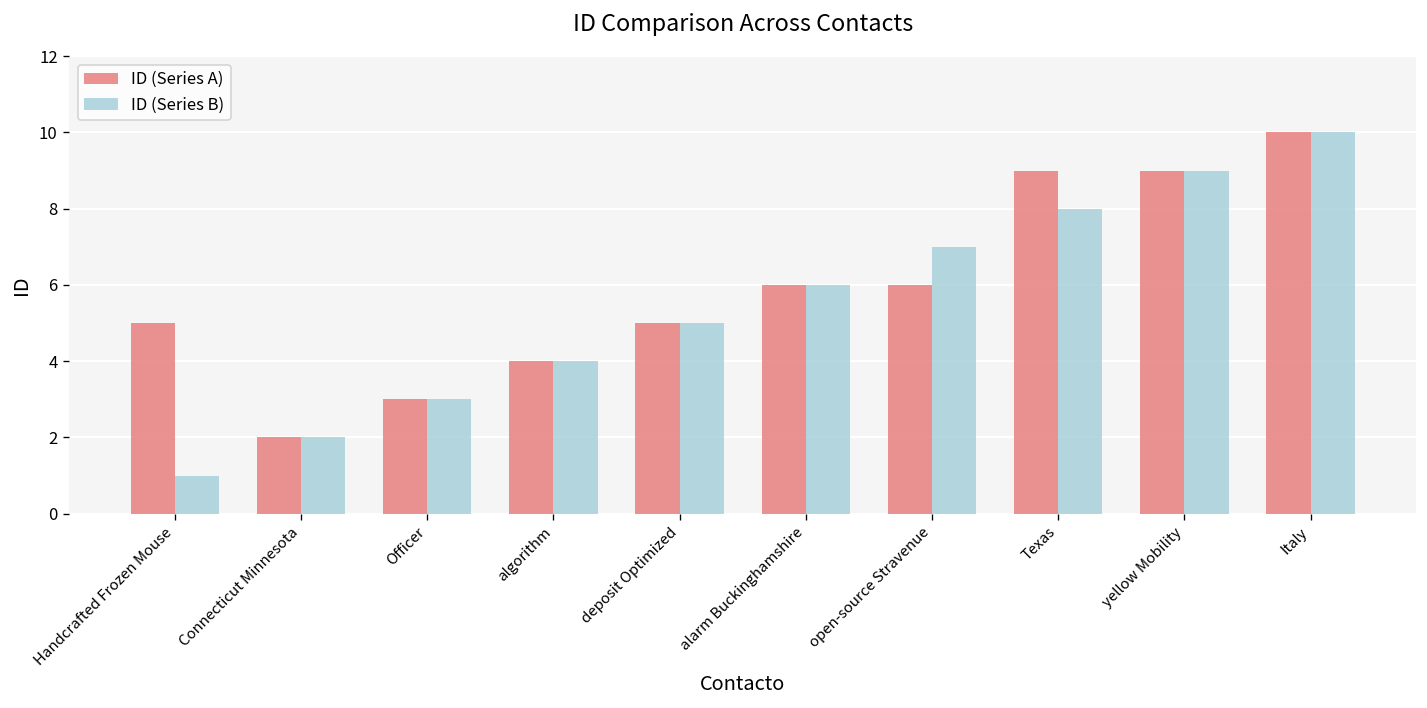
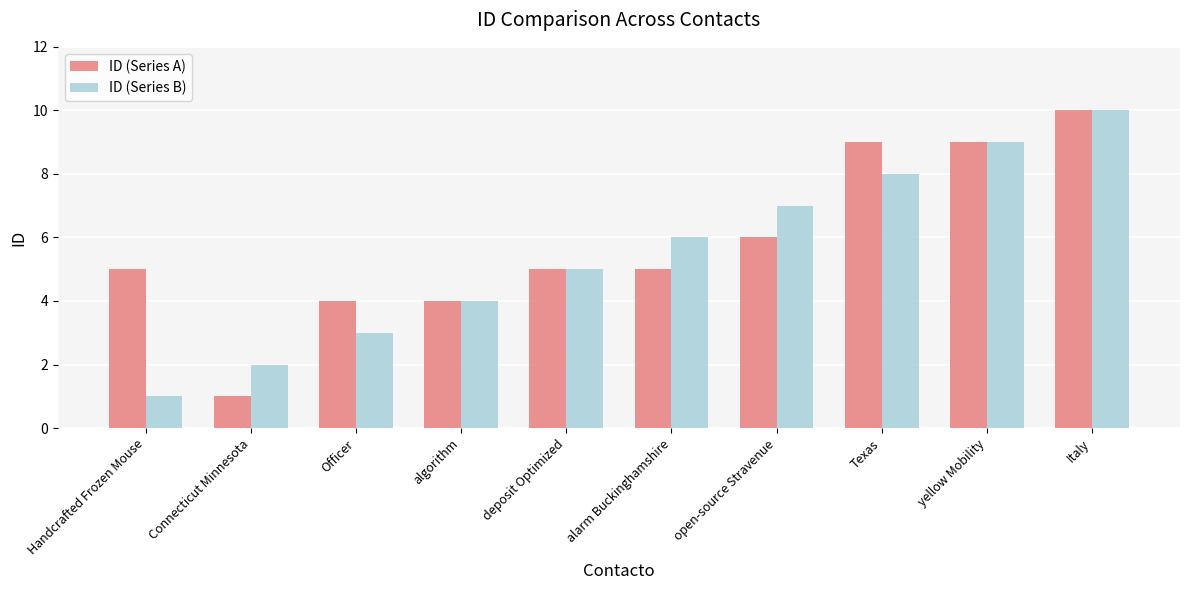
ID (Series A), Connecticut Minnesota: 2 -> 1
ID (Series A), Officer: 3 -> 4
ID (Series A), alarm Buckinghamshire: 6 -> 5
